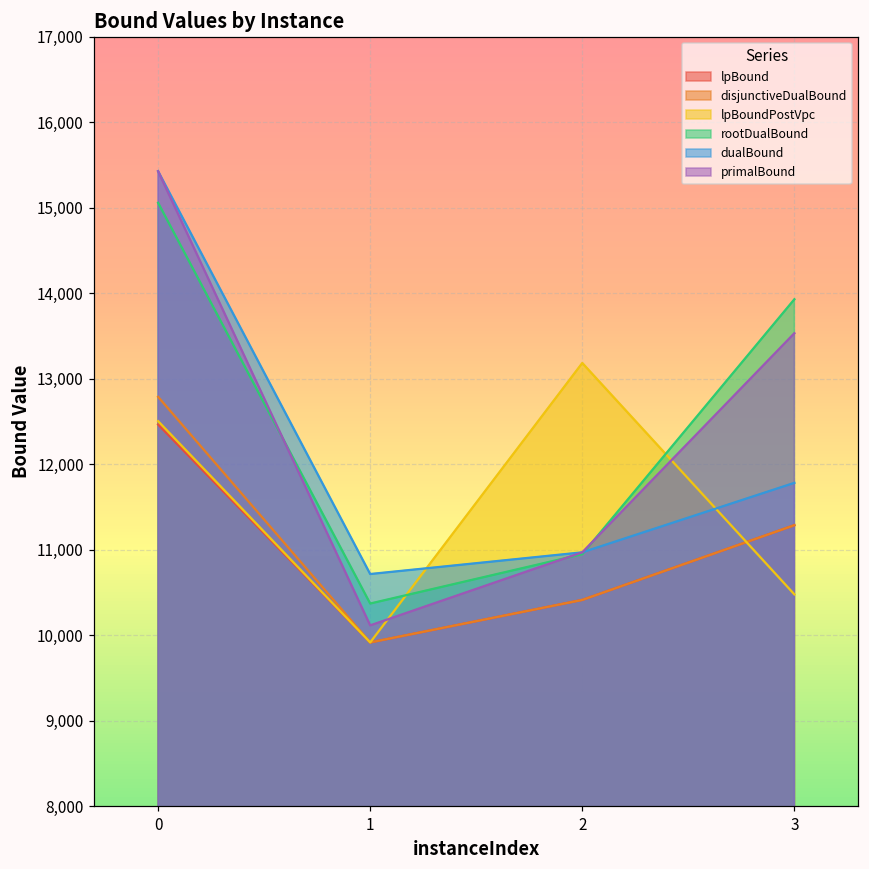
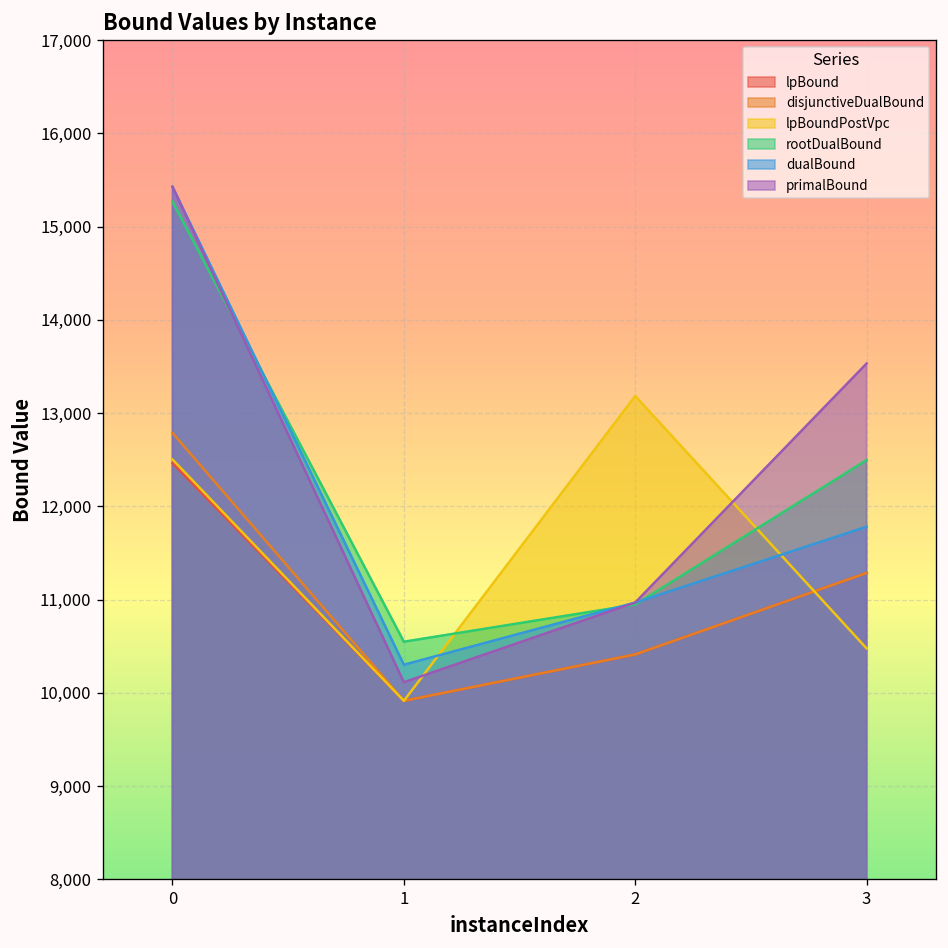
rootDualBound, 0: 15,100 -> 15,300
rootDualBound, 1: 10,400 -> 10,500
dualBound, 1: 10,700 -> 10,300
rootDualBound, 3: 13,900 -> 12,500
